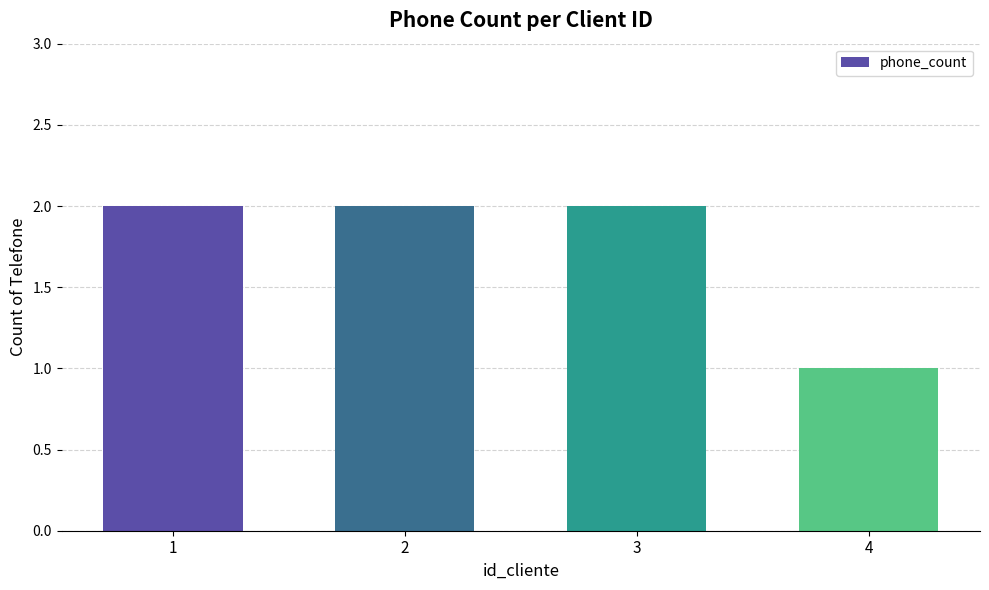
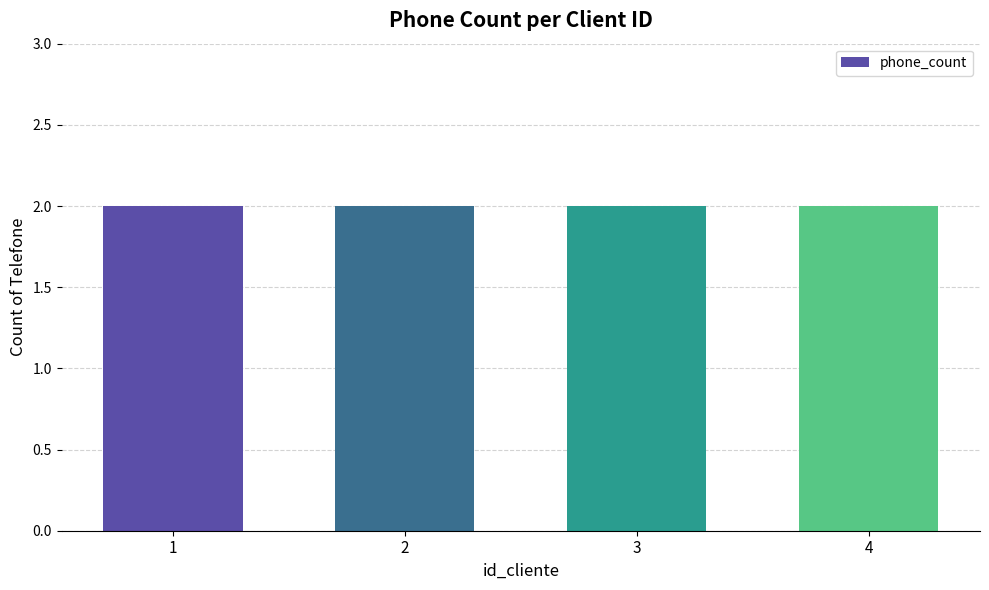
4: 1 -> 2
